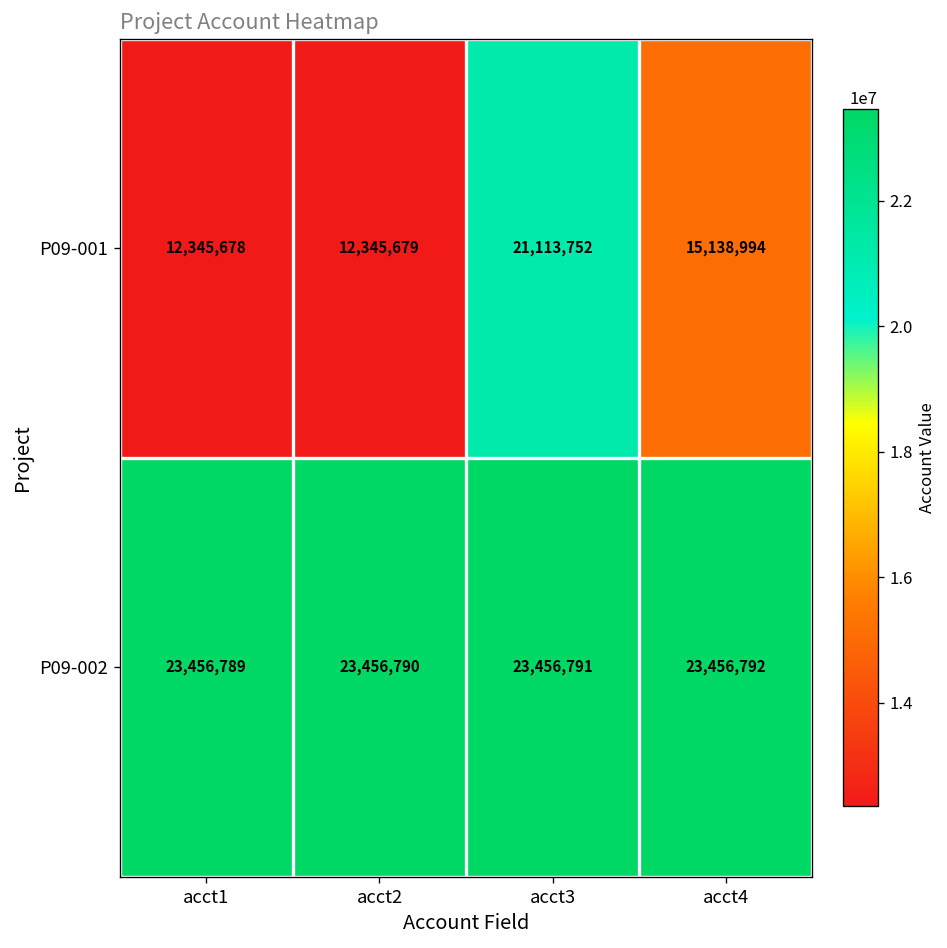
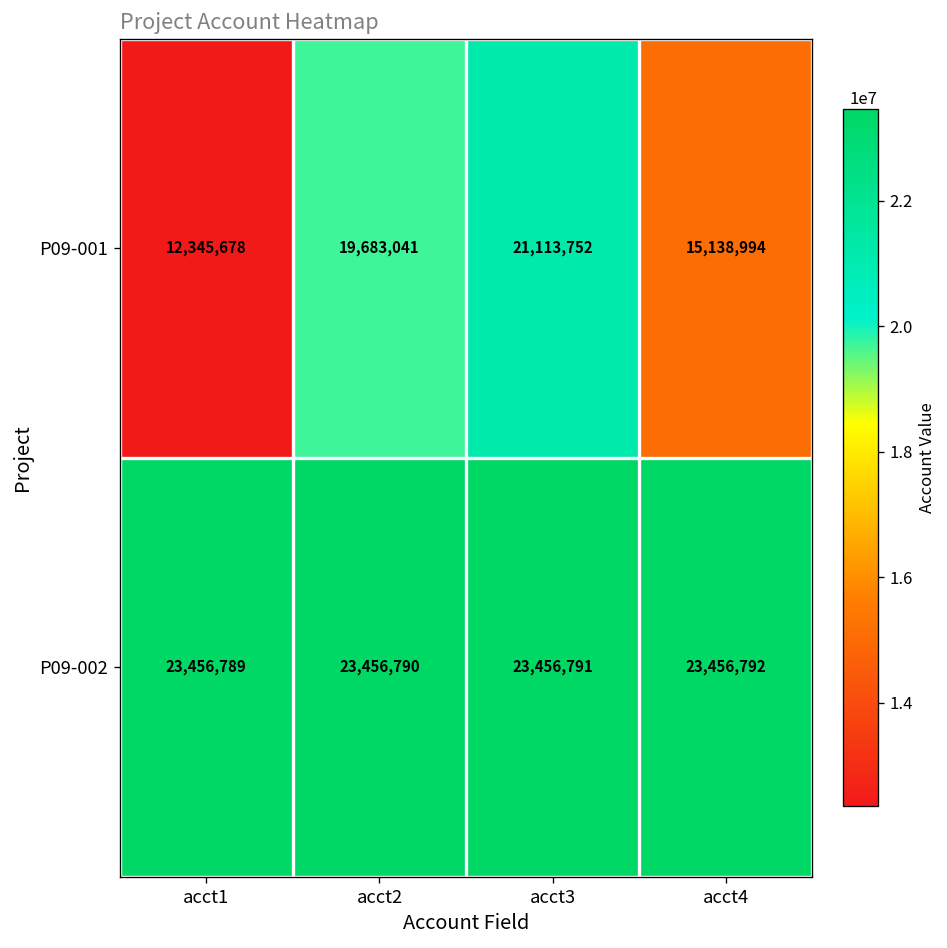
P09-001, acct2: 12,345,679 -> 19,683,041
